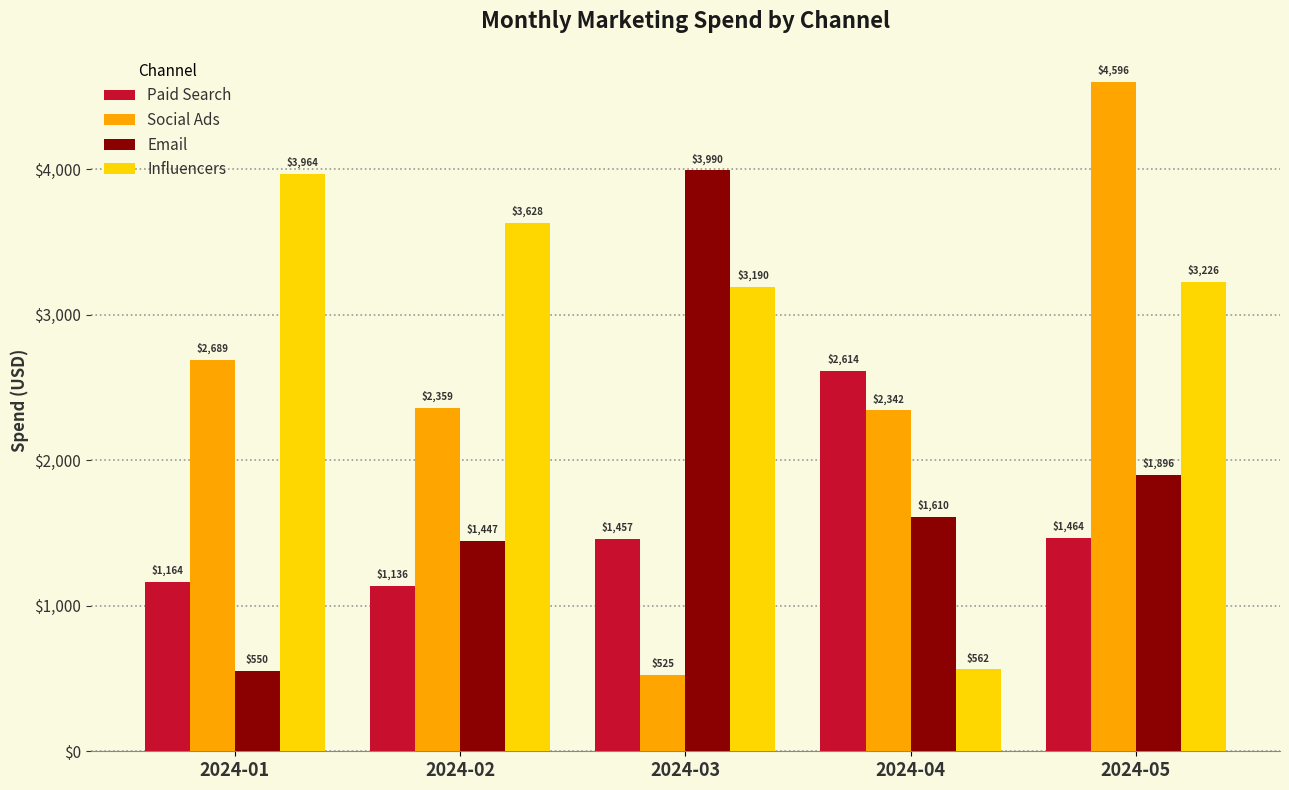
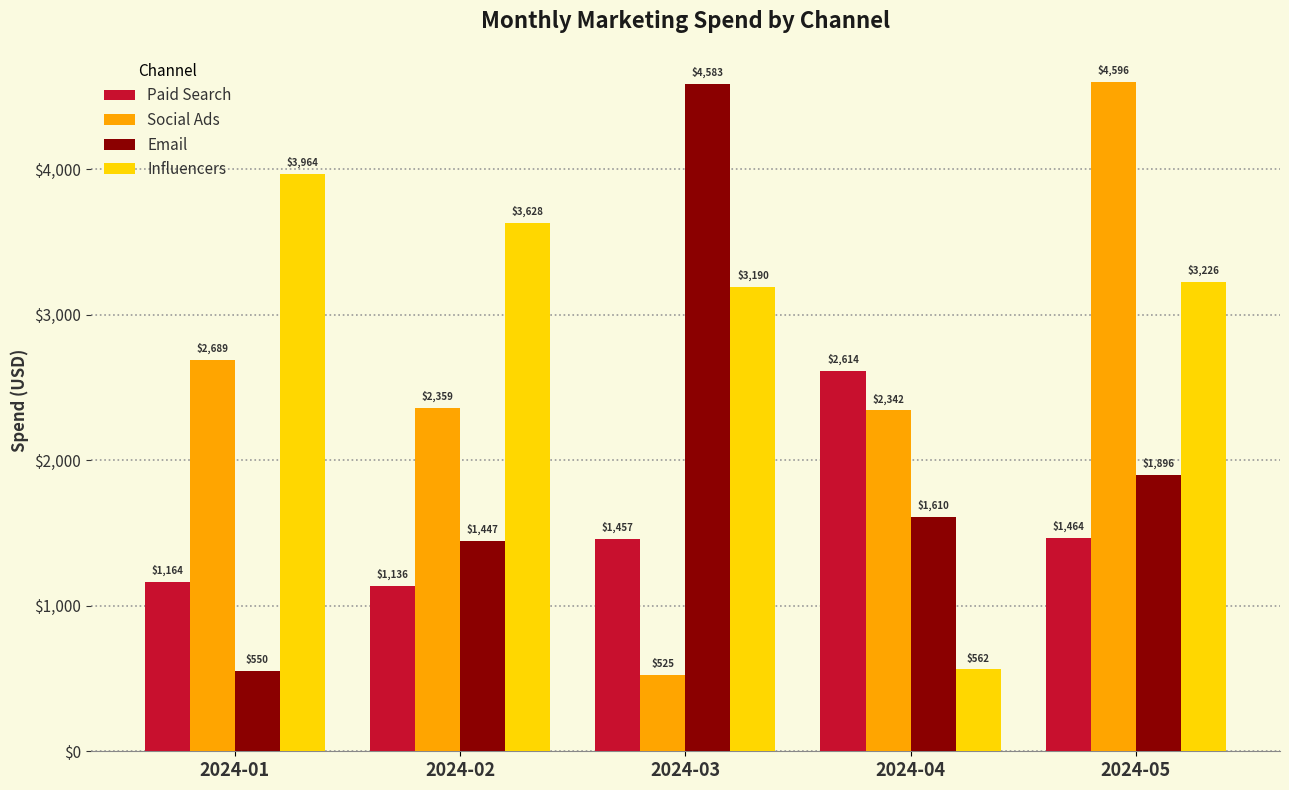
Email, 2024-03: $3,990 -> $4,583
